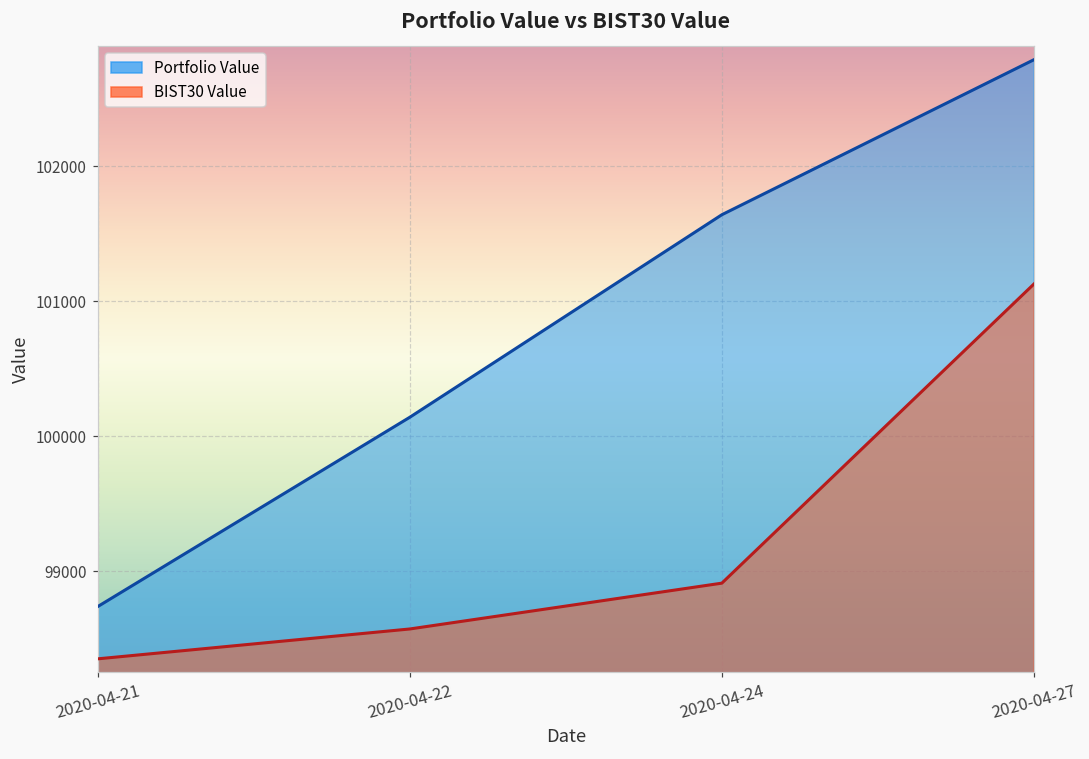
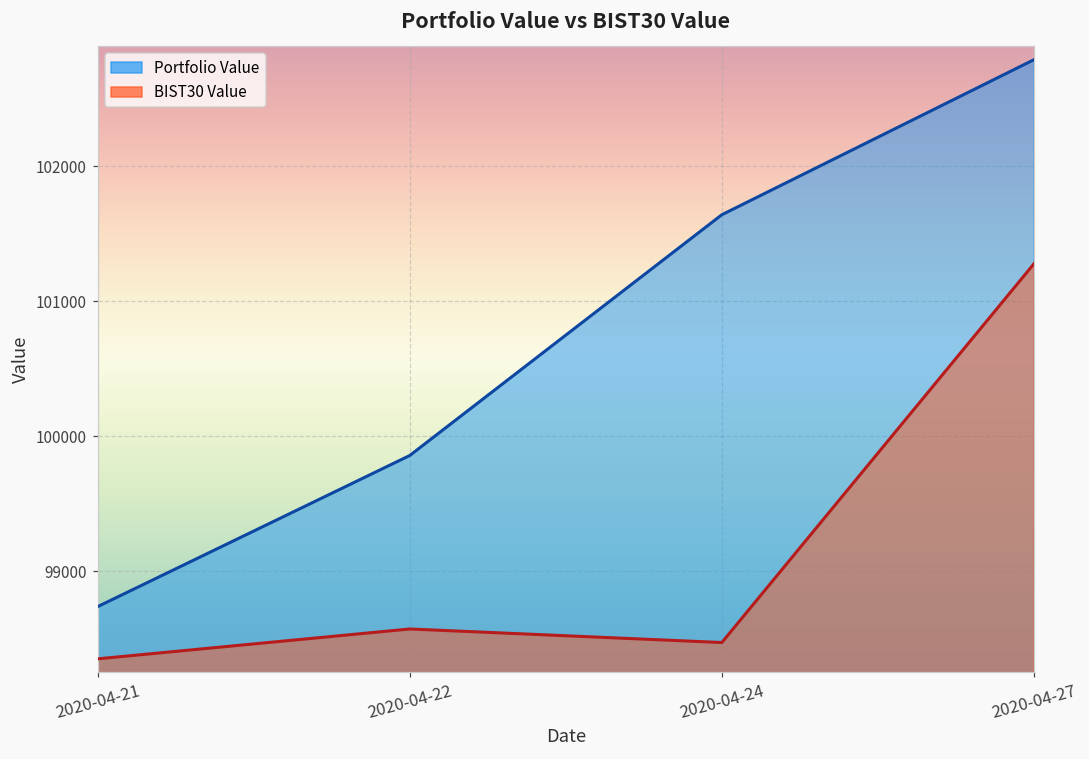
Portfolio Value, 2020-04-22: 100140 -> 99860
BIST30 Value, 2020-04-24: 98910 -> 98470
BIST30 Value, 2020-04-27: 101130 -> 101280
